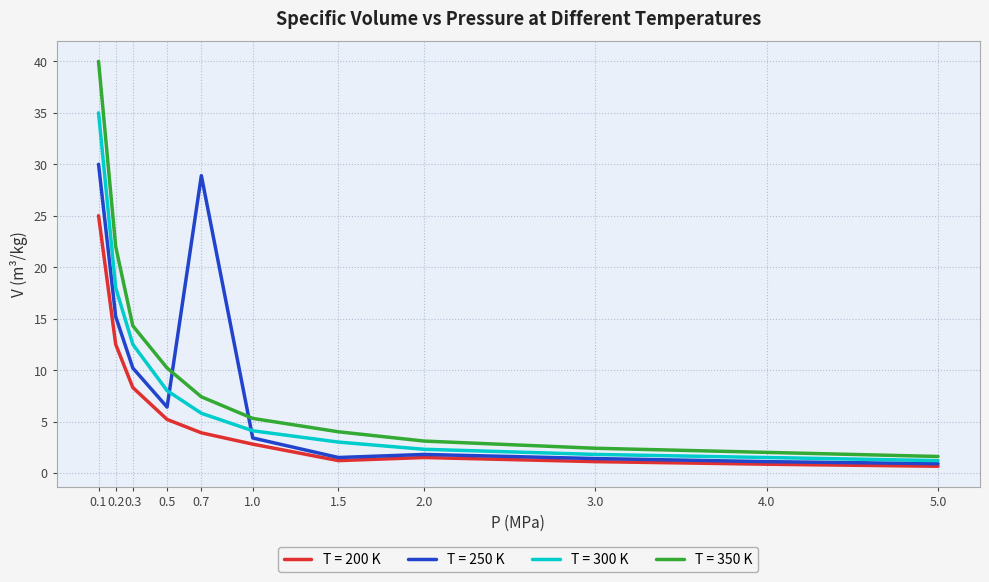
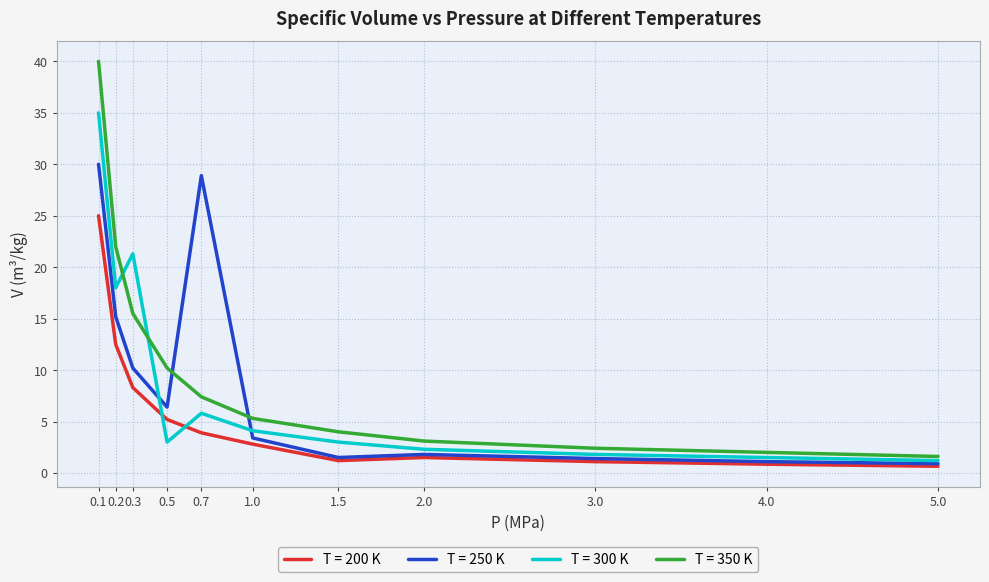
T = 300 K, 0.3: 12.5 -> 21.3
T = 350 K, 0.3: 14.3 -> 15.5
T = 300 K, 0.5: 8 -> 3
